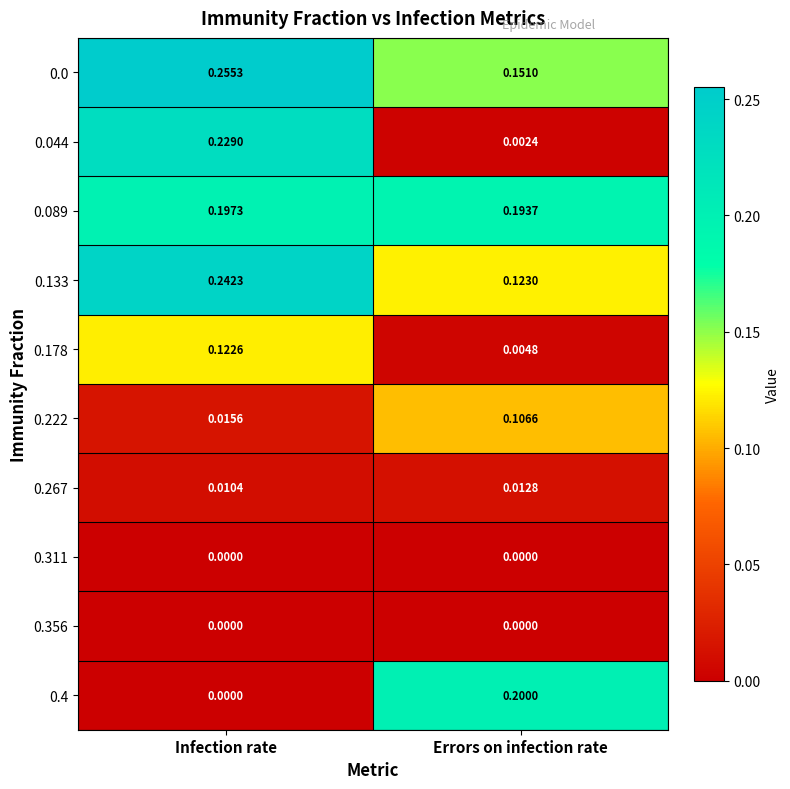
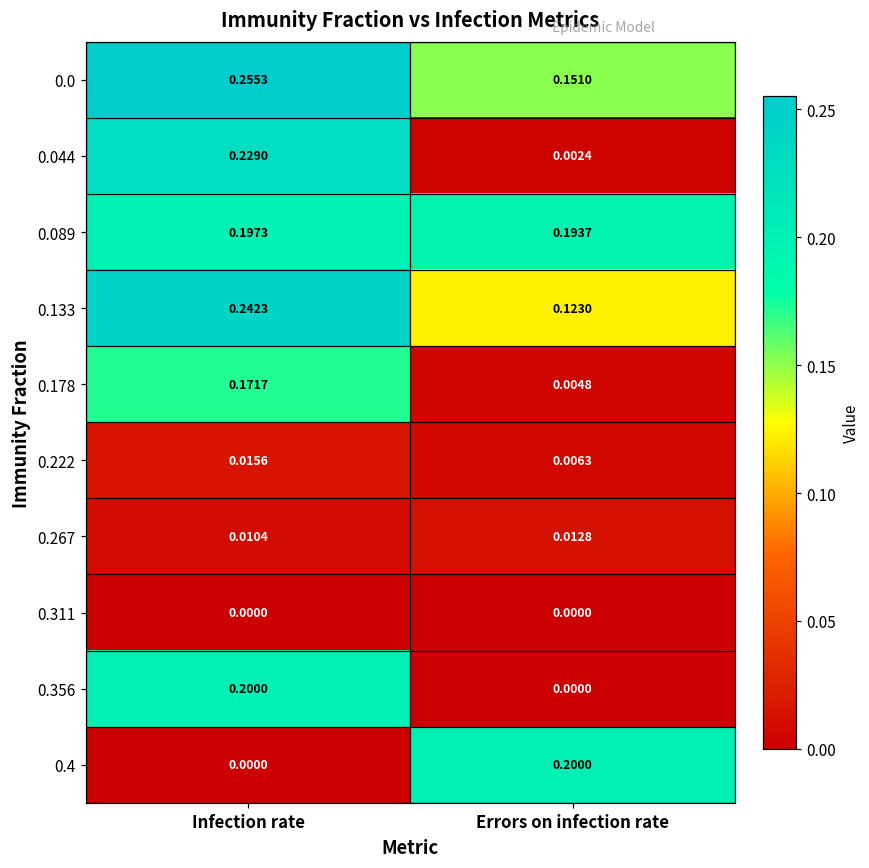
0.178, Infection rate: 0.1226 -> 0.1717
0.222, Errors on infection rate: 0.1066 -> 0.0063
0.356, Infection rate: 0.0000 -> 0.2000
